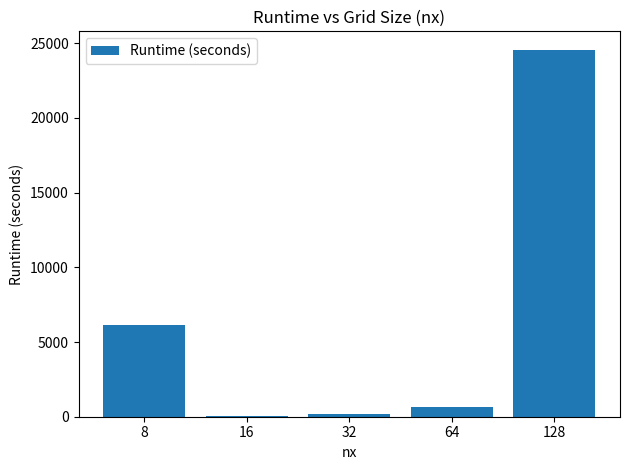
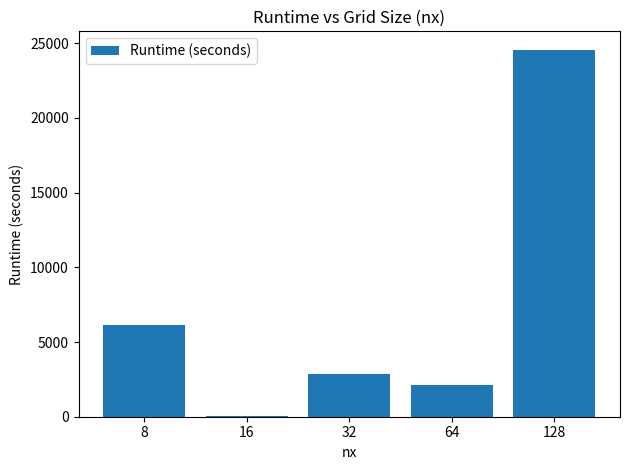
32: 200 -> 2900
64: 700 -> 2100
